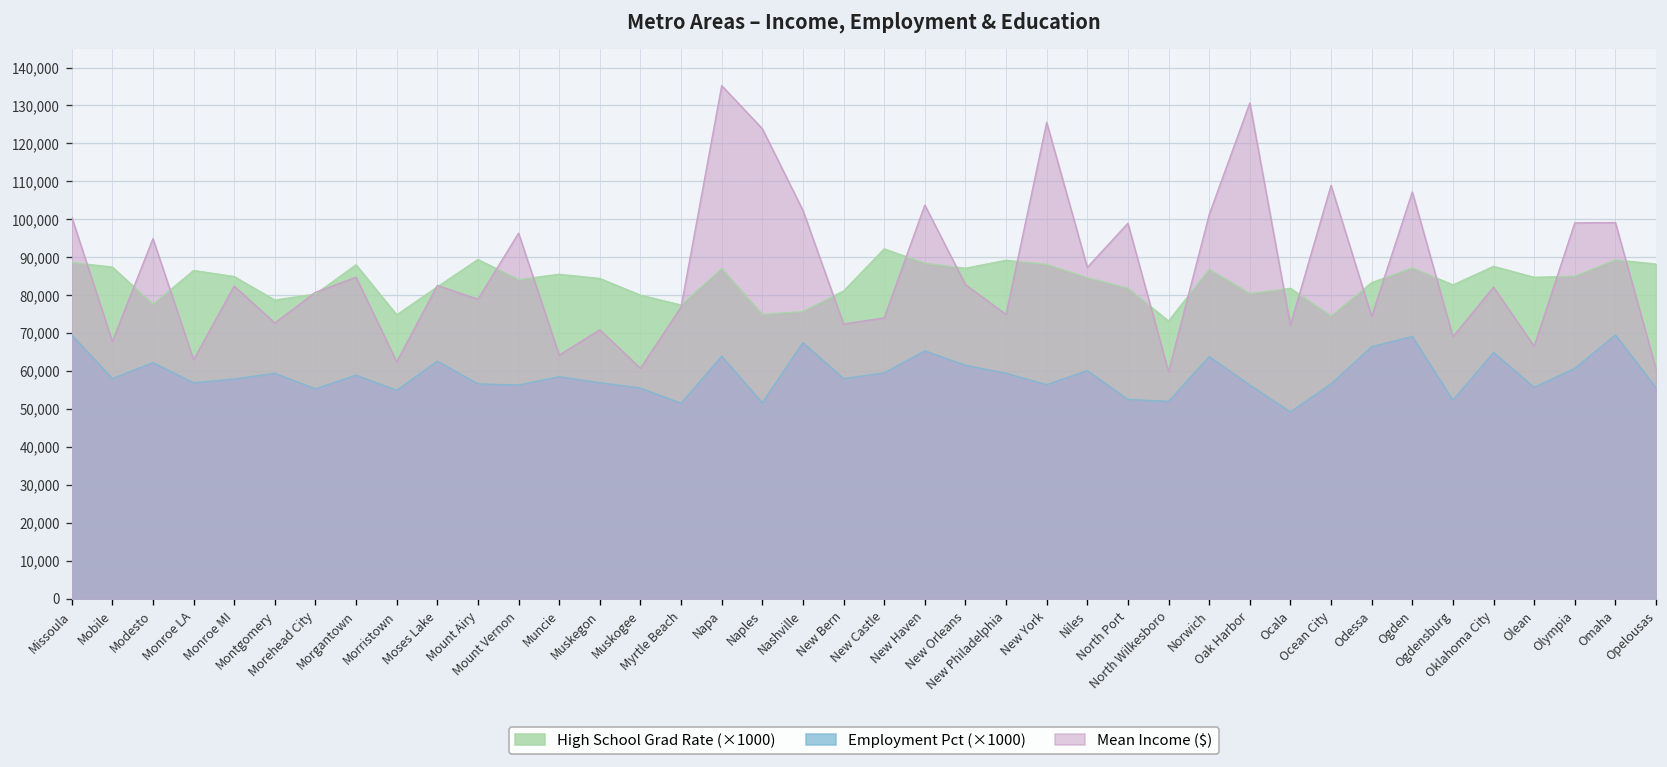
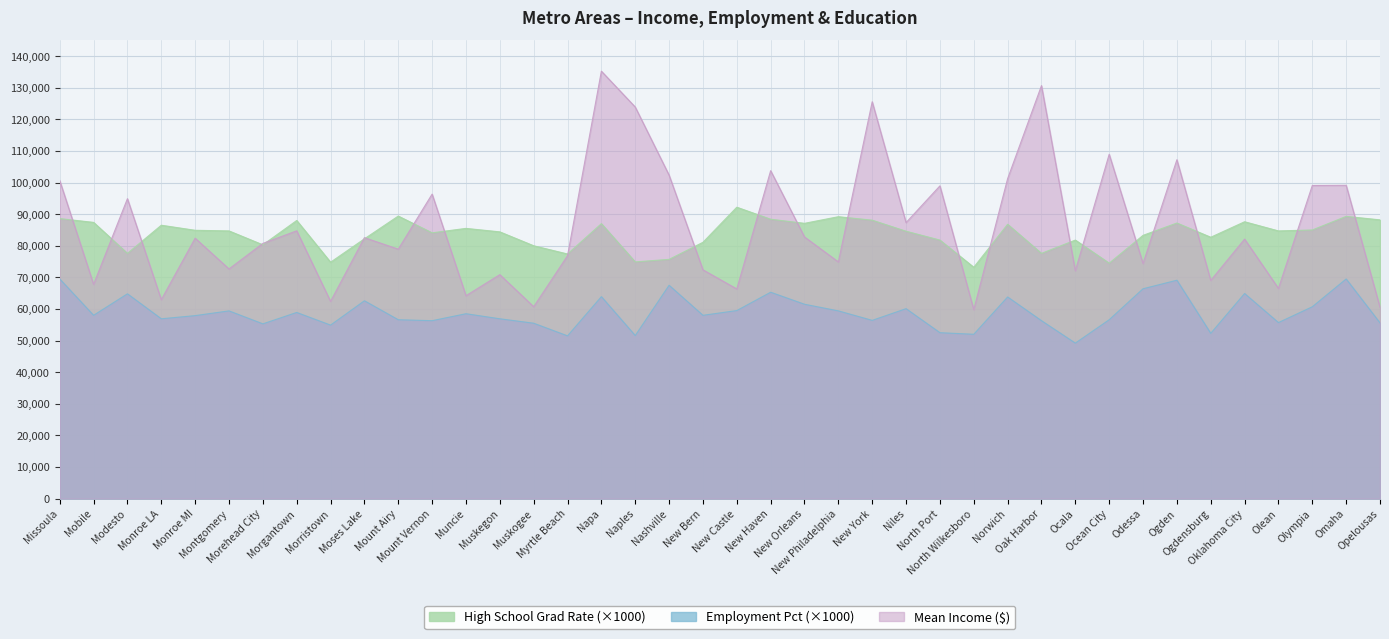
Employment Pct (×1000), Modesto: 62,000 -> 65,000
High School Grad Rate (×1000), Montgomery: 79,000 -> 85,000
Mean Income ($), New Castle: 74,000 -> 66,000
High School Grad Rate (×1000), Oak Harbor: 80,000 -> 78,000
